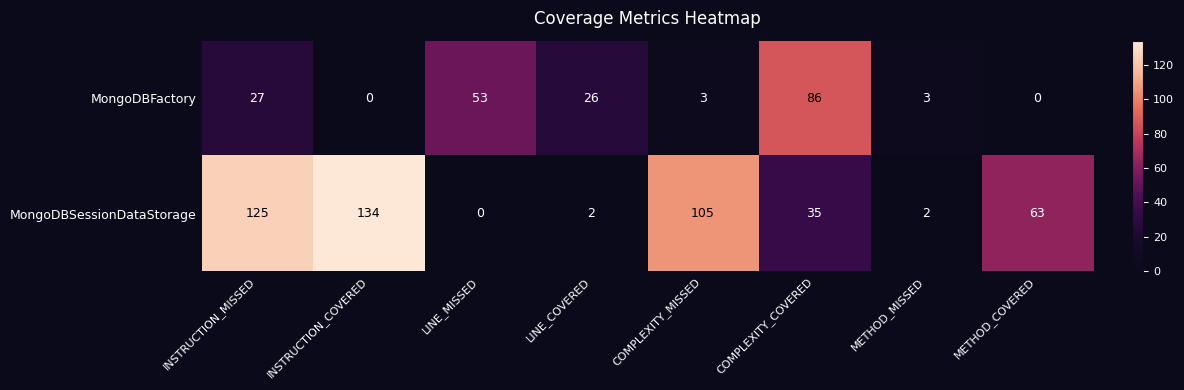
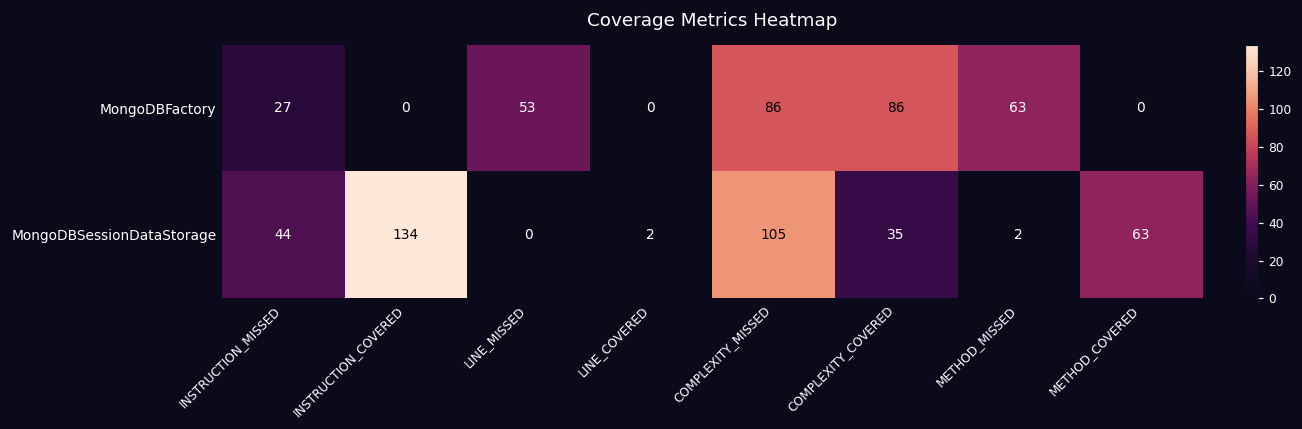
MongoDBFactory, LINE_COVERED: 26 -> 0
MongoDBFactory, COMPLEXITY_MISSED: 3 -> 86
MongoDBFactory, METHOD_MISSED: 3 -> 63
MongoDBSessionDataStorage, INSTRUCTION_MISSED: 125 -> 44
